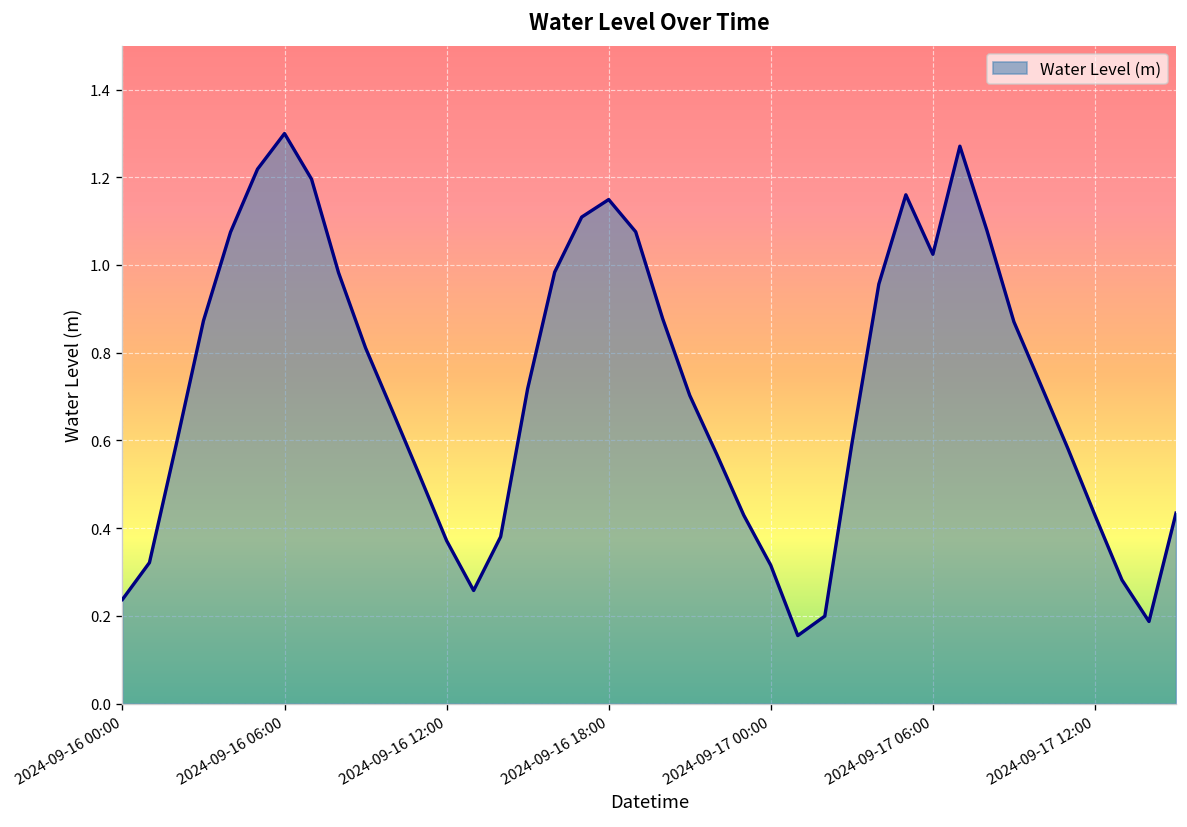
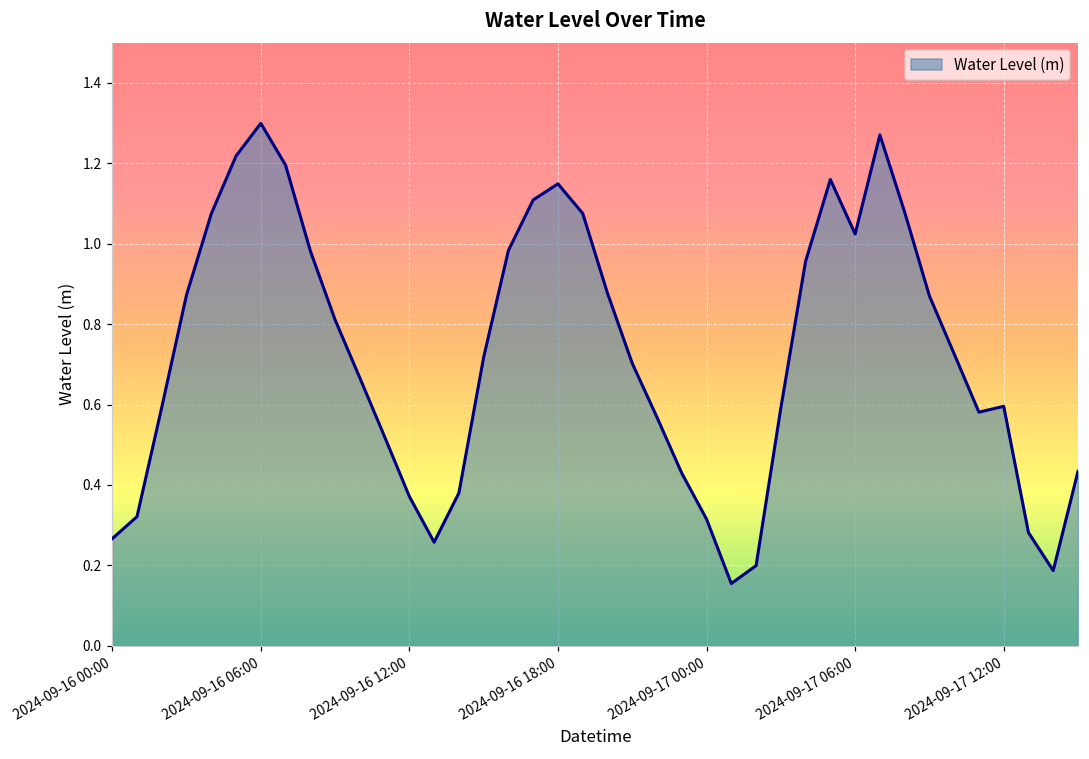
2024-09-16 00:00: 0.24 -> 0.27
2024-09-17 12:00: 0.43 -> 0.60
